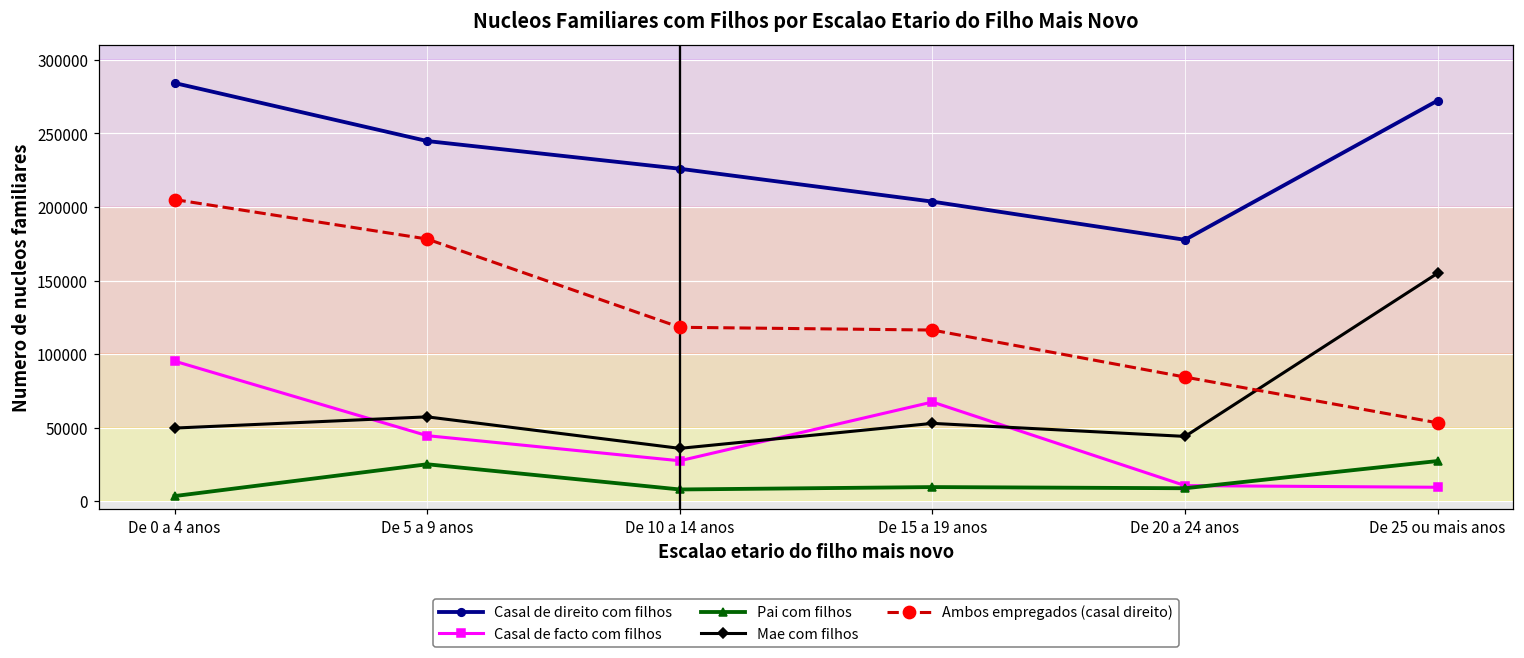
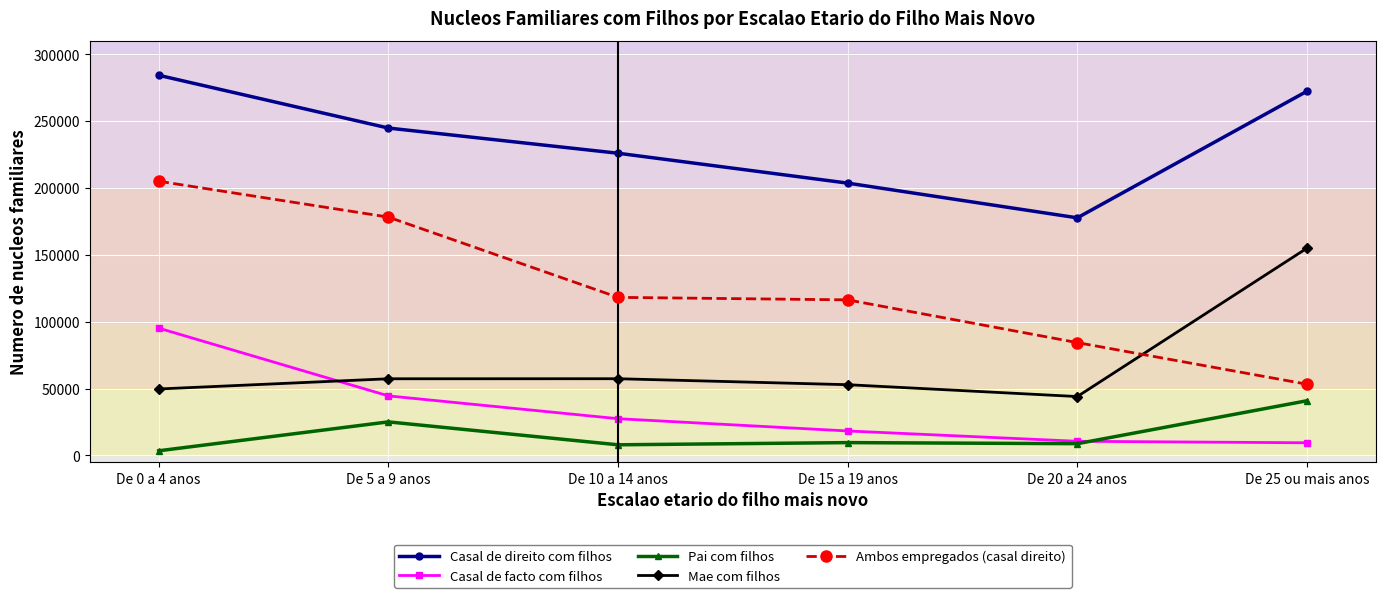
Mae com filhos, De 10 a 14 anos: 36000 -> 57000
Casal de facto com filhos, De 15 a 19 anos: 67000 -> 18000
Pai com filhos, De 25 ou mais anos: 27000 -> 41000
